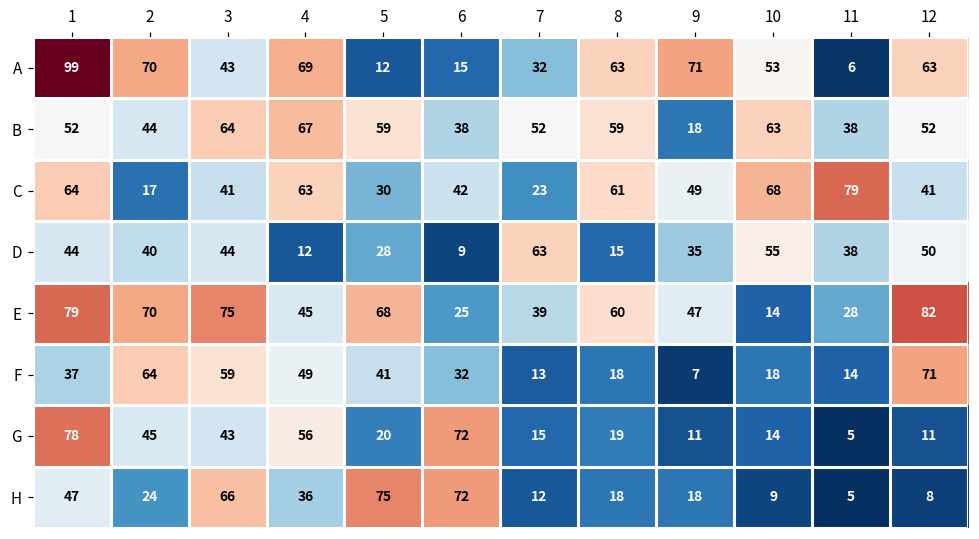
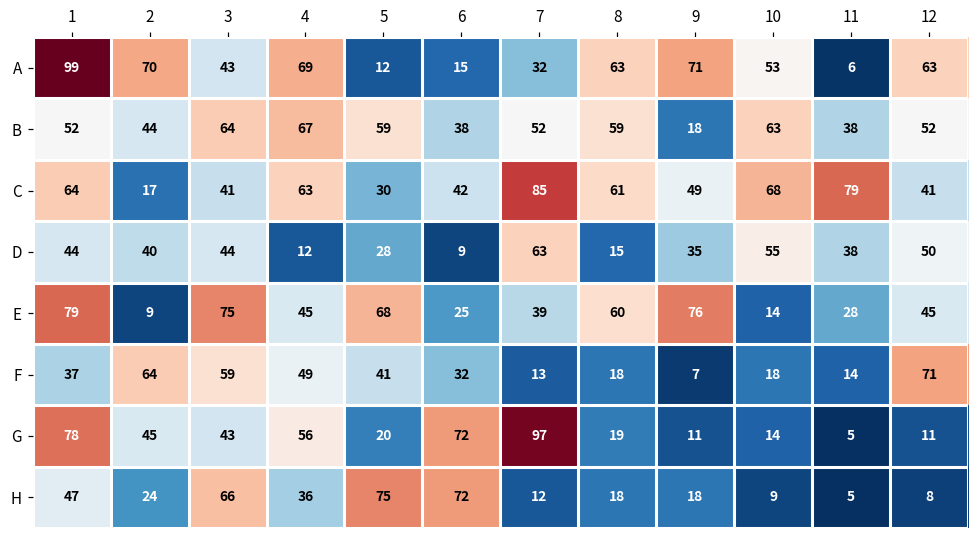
C, 7: 23 -> 85
E, 2: 70 -> 9
E, 9: 47 -> 76
E, 12: 82 -> 45
G, 7: 15 -> 97
